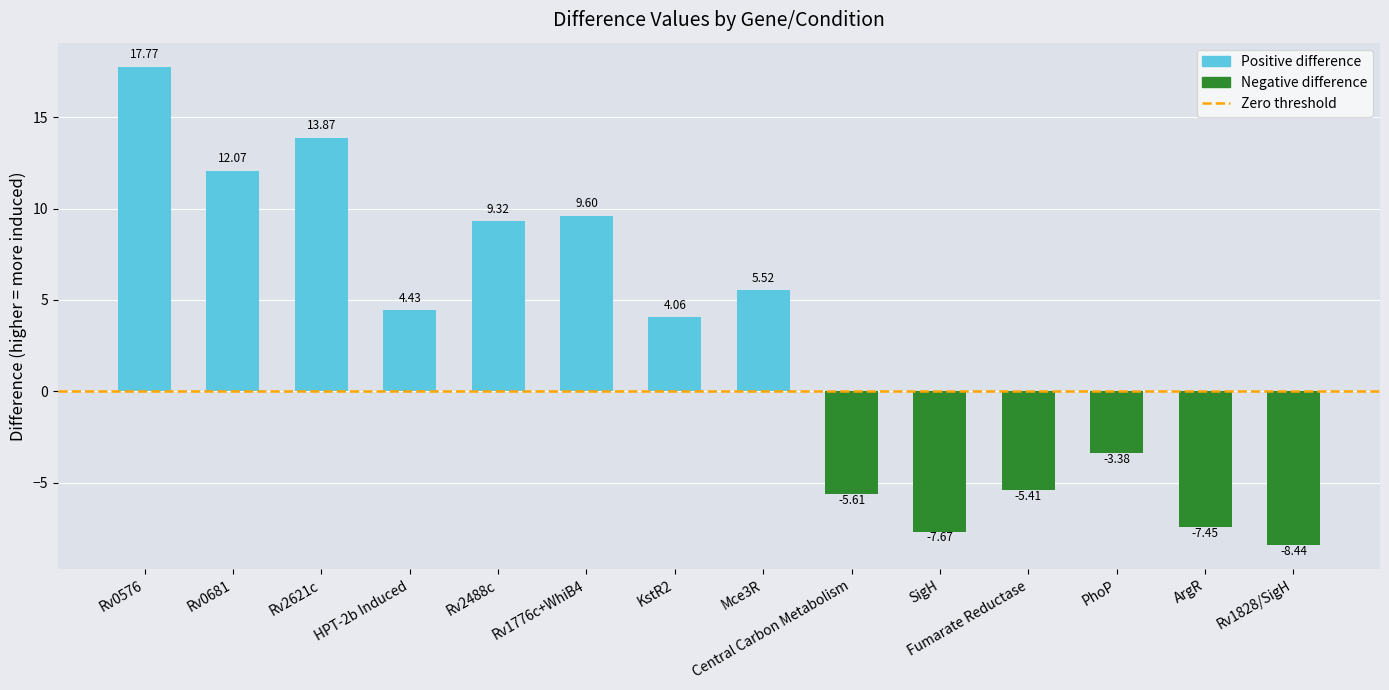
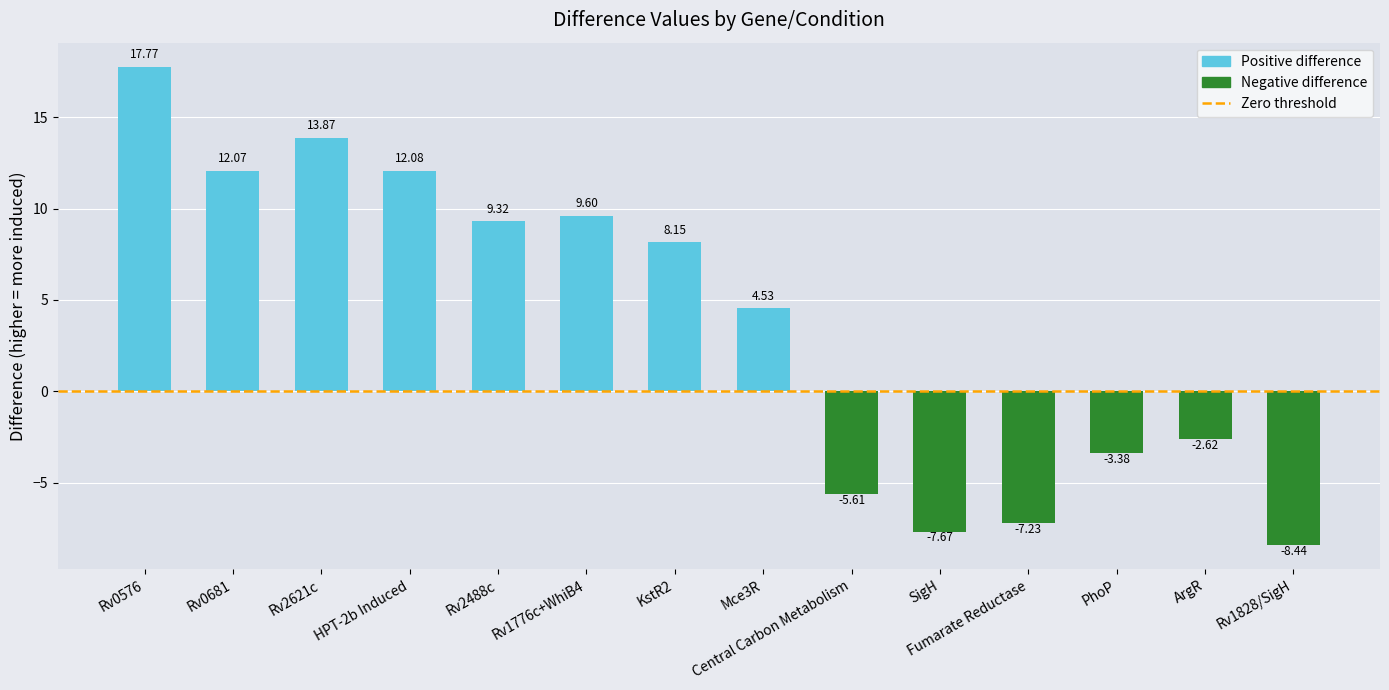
HPT-2b Induced: 4.43 -> 12.08
KstR2: 4.06 -> 8.15
Mce3R: 5.52 -> 4.53
Fumarate Reductase: -5.41 -> -7.23
ArgR: -7.45 -> -2.62
